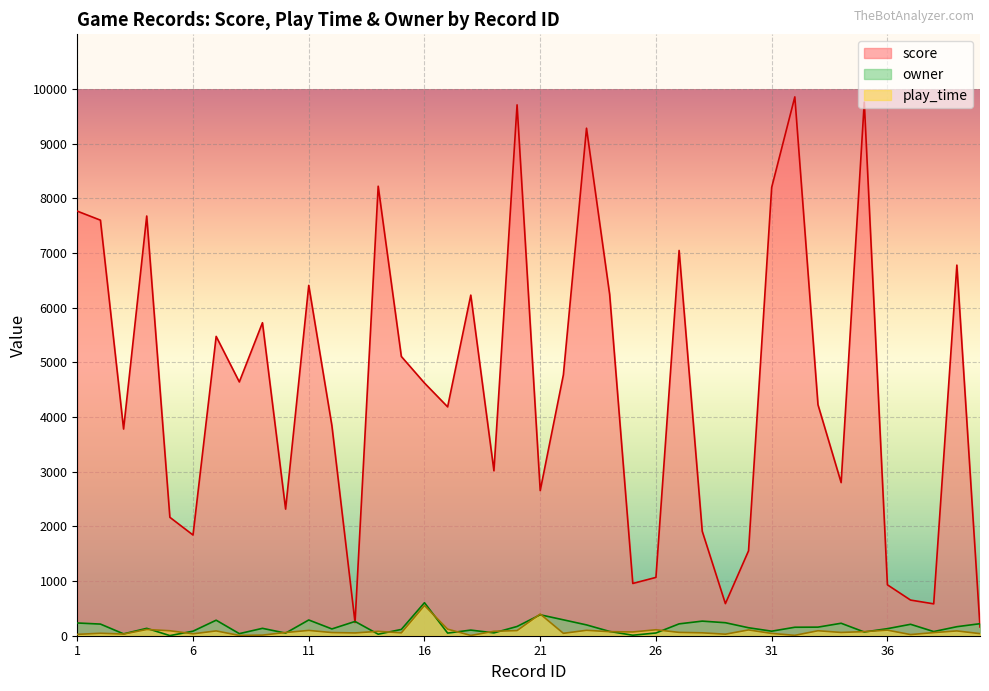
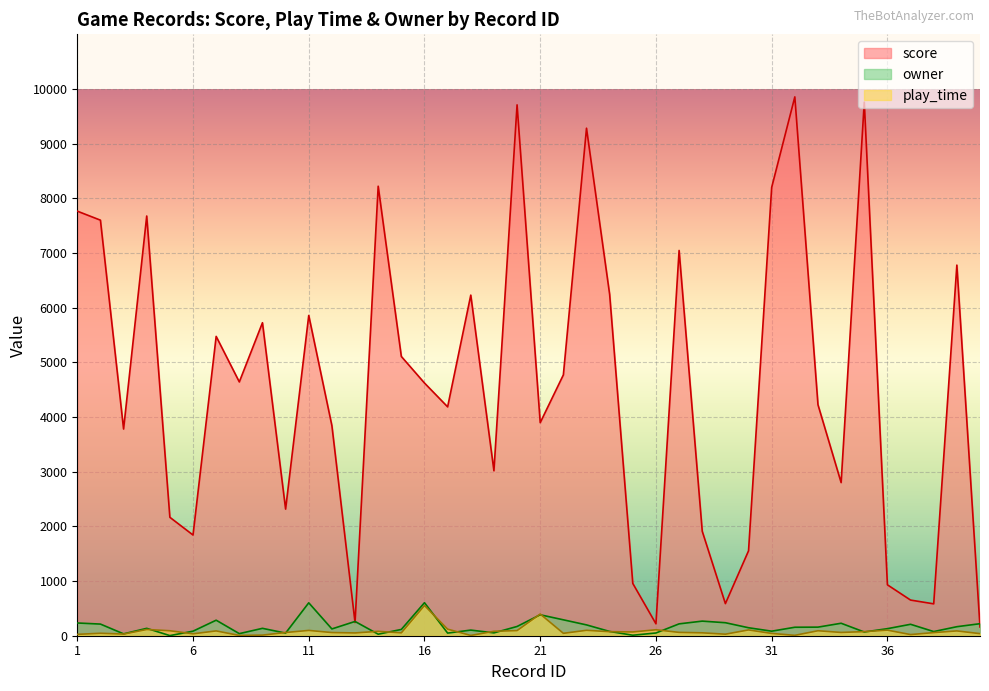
score, 11: 6400 -> 5900
owner, 11: 300 -> 600
score, 21: 2700 -> 3900
score, 26: 1100 -> 200
